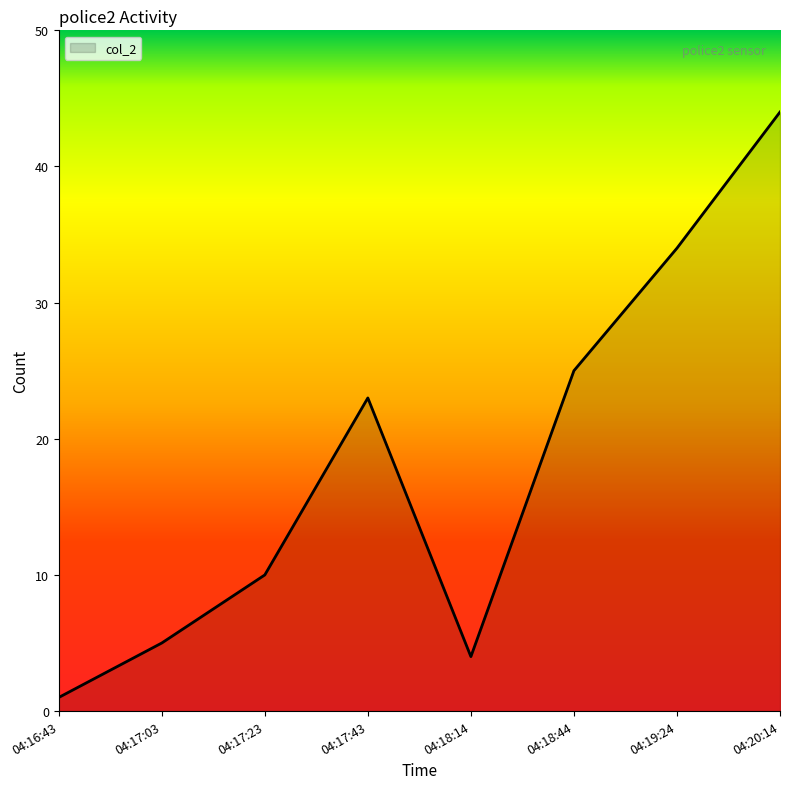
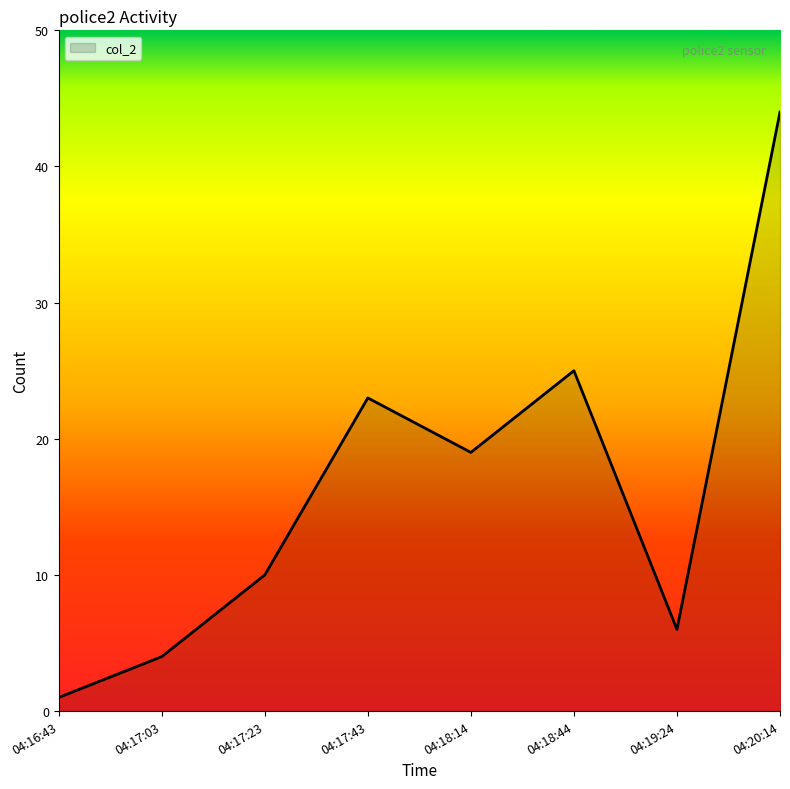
04:17:03: 5 -> 4
04:18:14: 4 -> 19
04:19:24: 34 -> 6
